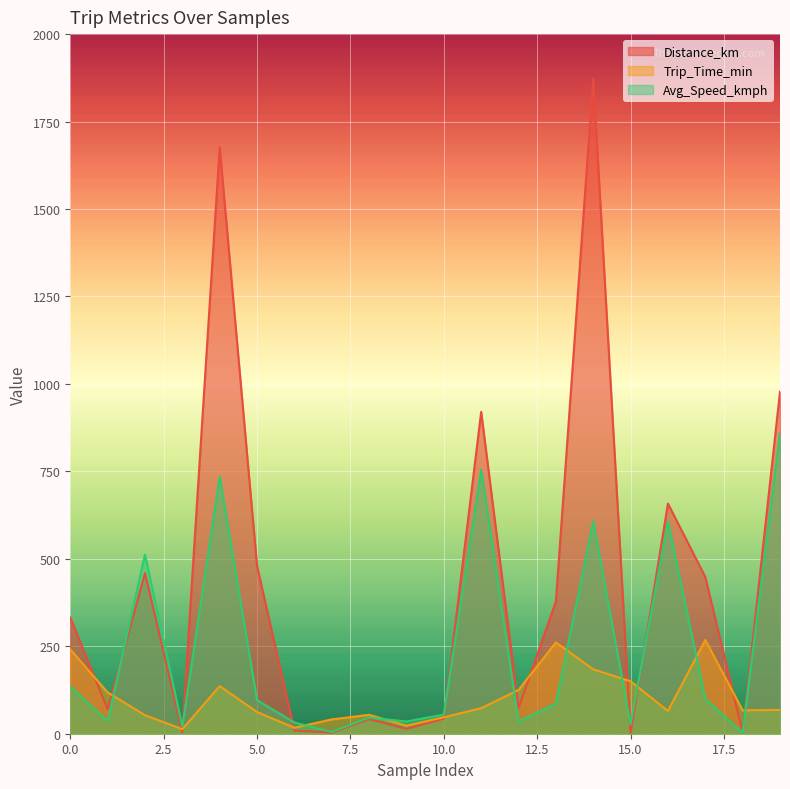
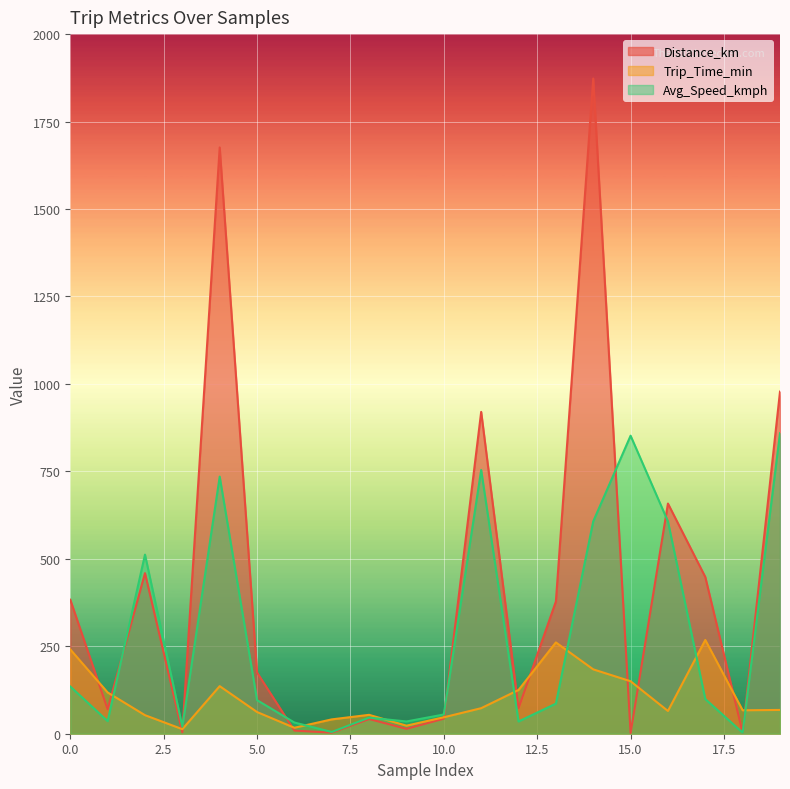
Distance_km, 0.0: 330 -> 380
Distance_km, 5.0: 480 -> 180
Avg_Speed_kmph, 15.0: 30 -> 850
